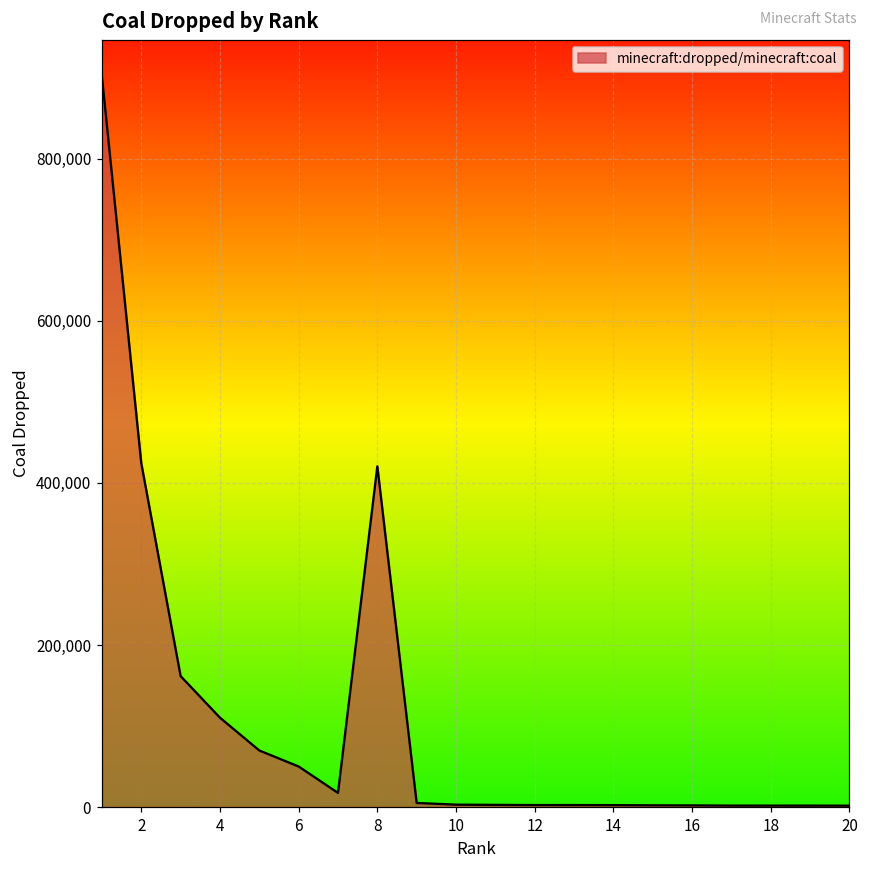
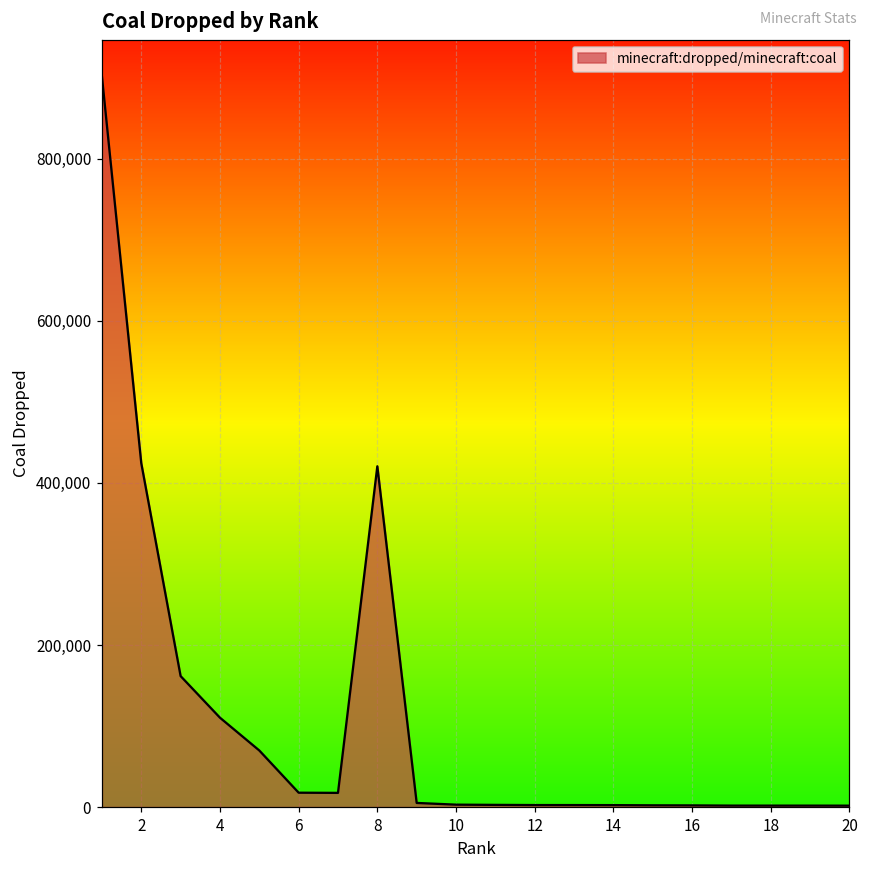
6: 50,000 -> 20,000
